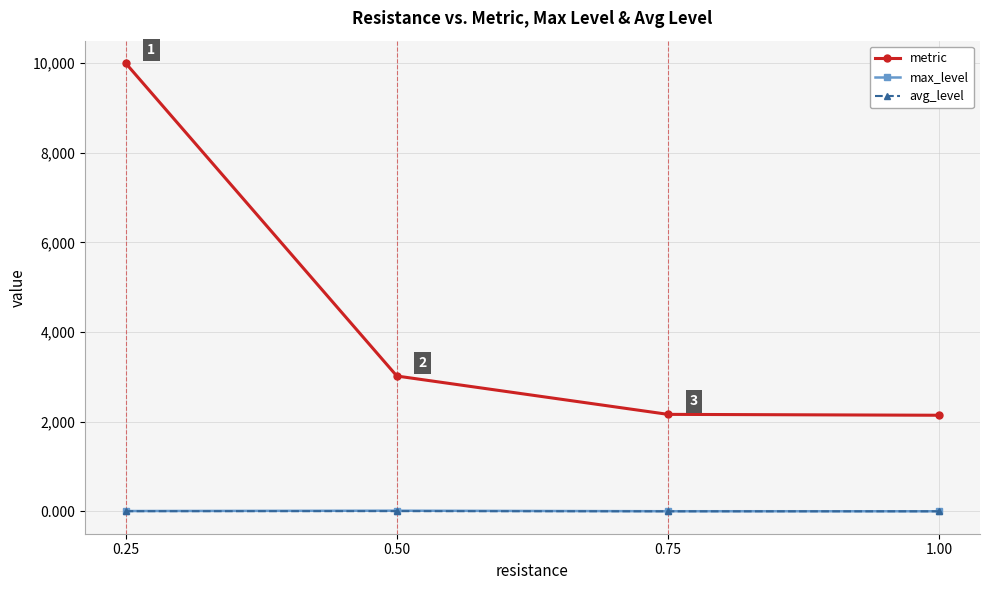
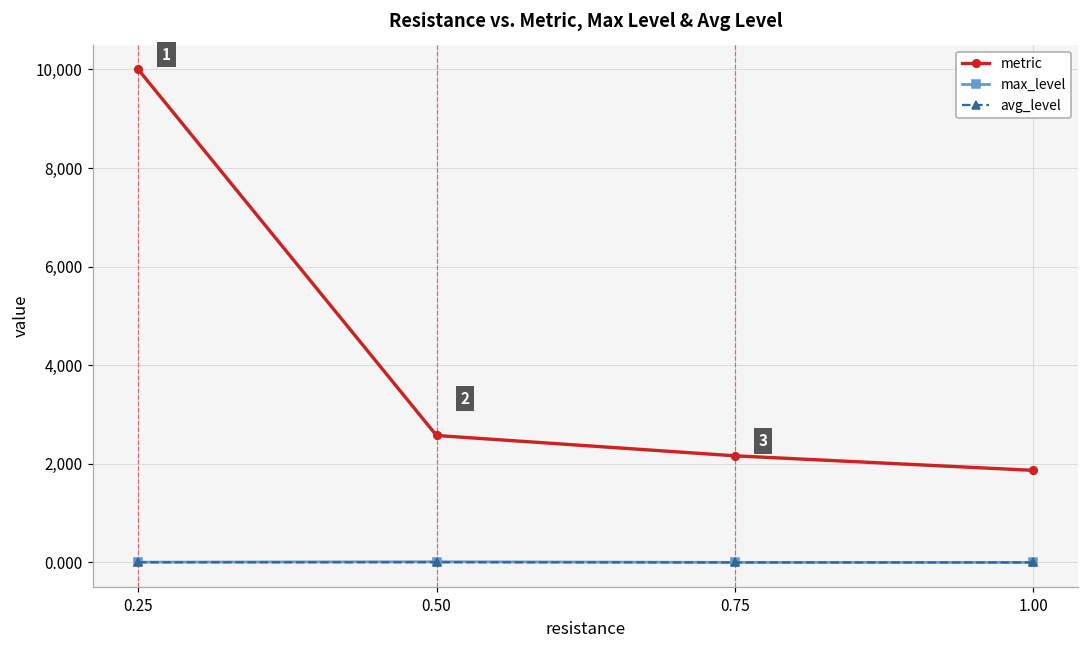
metric, 0.50: 3,000 -> 2,600
metric, 1.00: 2,100 -> 1,900
